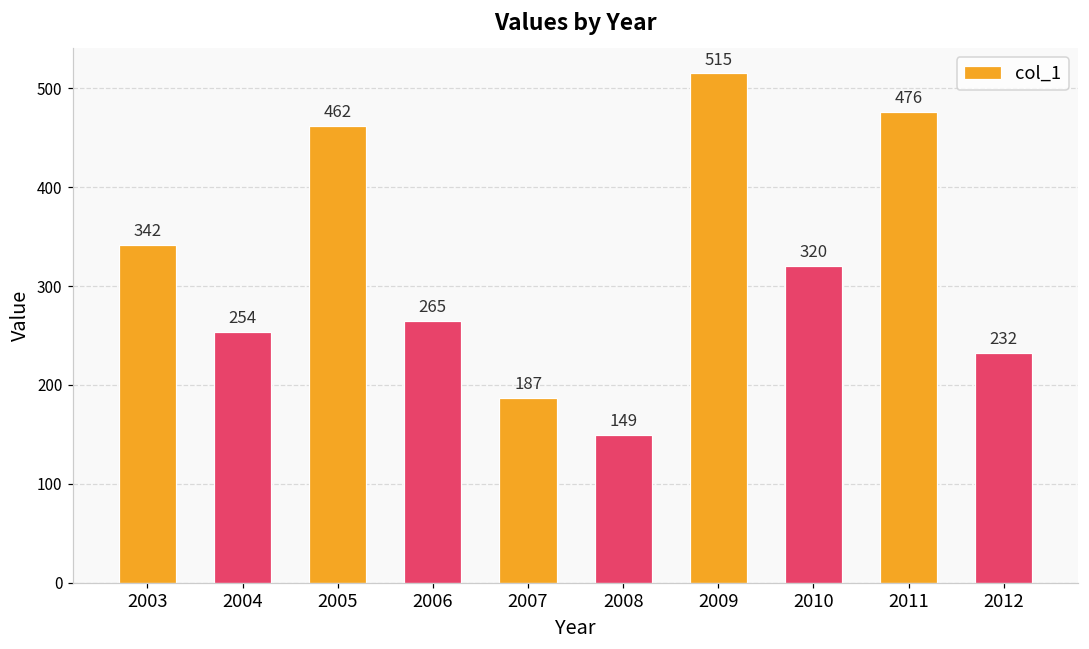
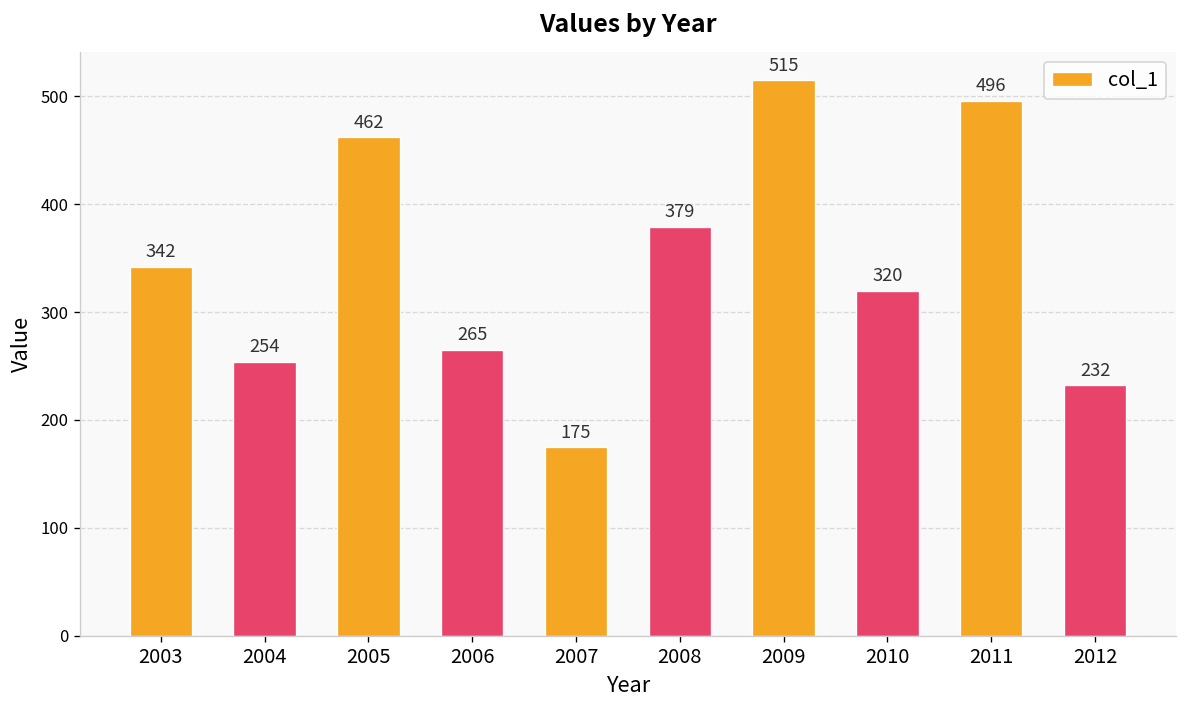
2007: 187 -> 175
2008: 149 -> 379
2011: 476 -> 496
